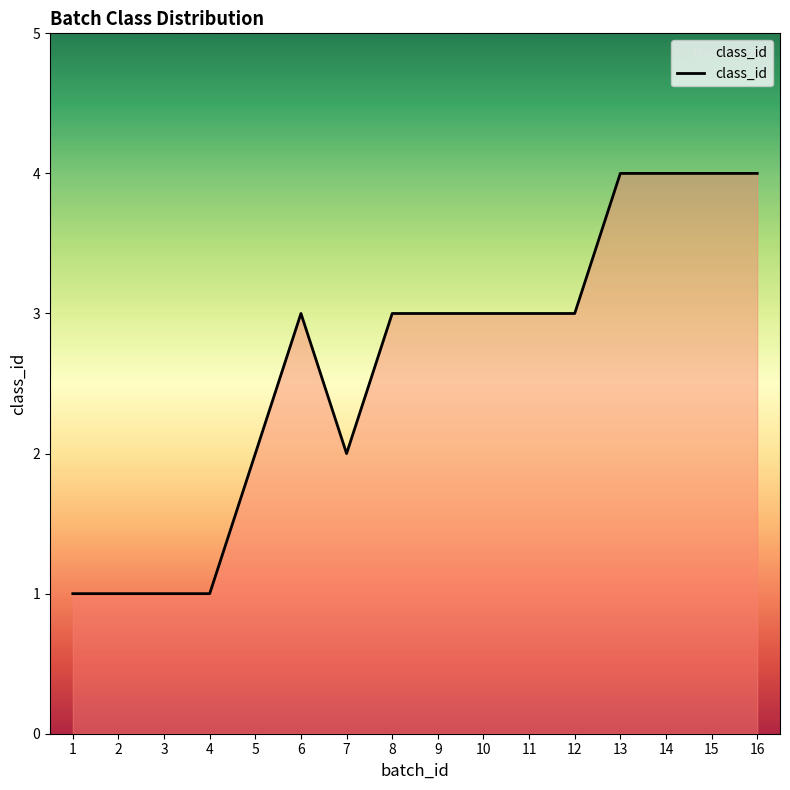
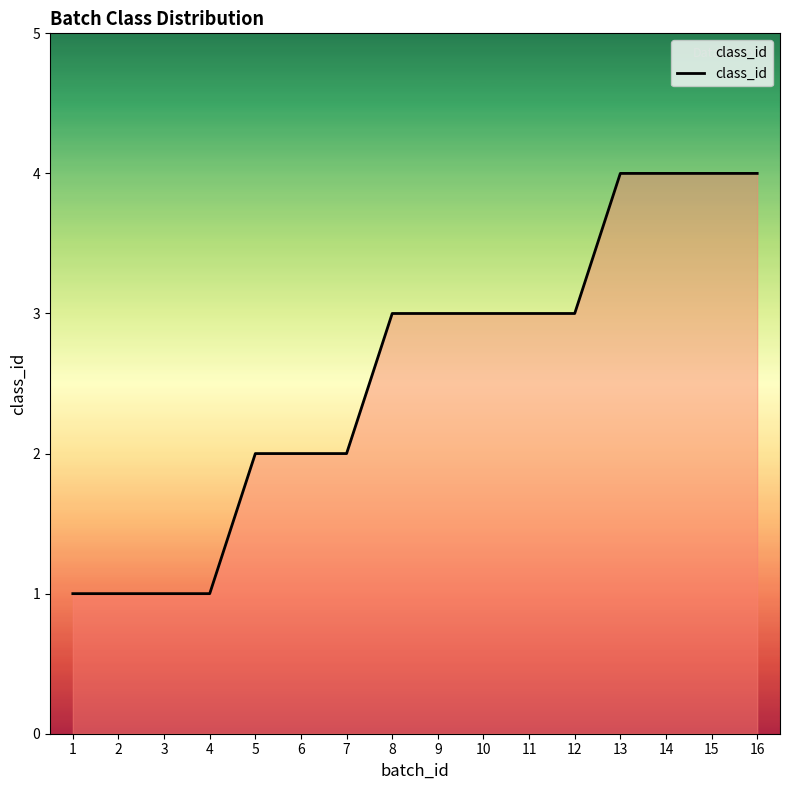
6: 3 -> 2
